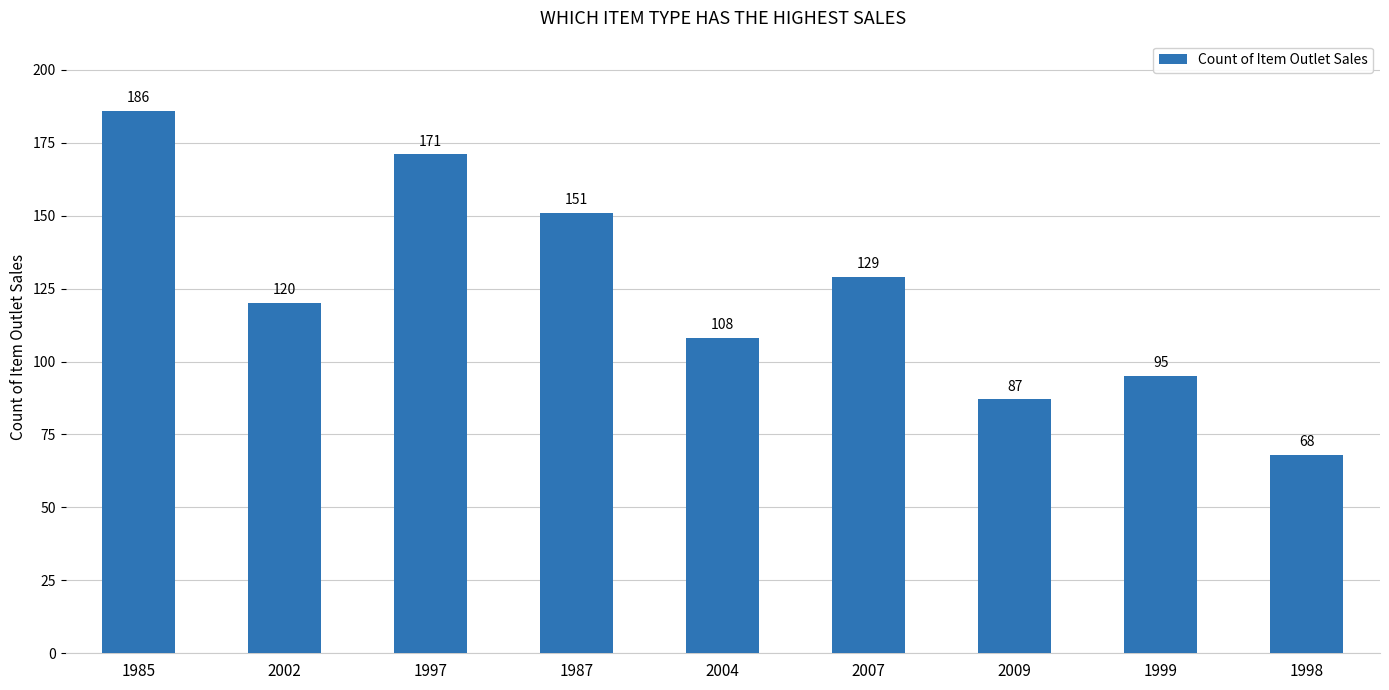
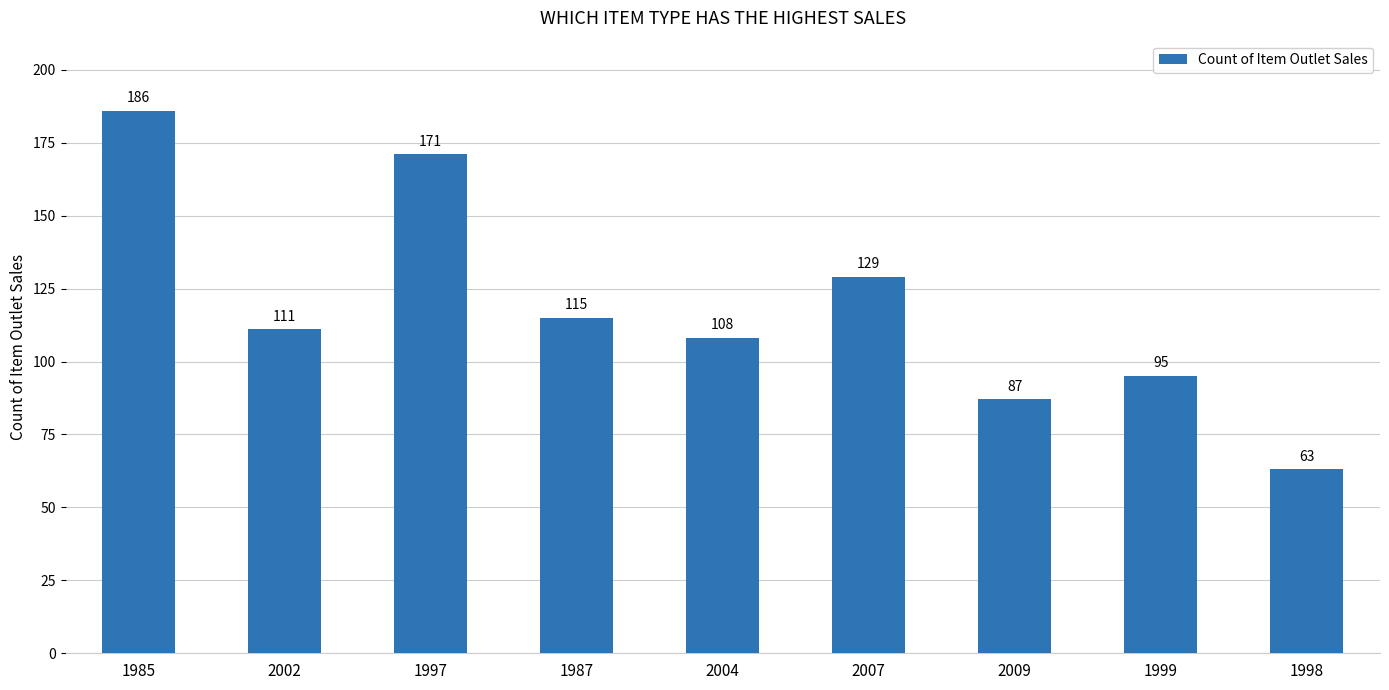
2002: 120 -> 111
1987: 151 -> 115
1998: 68 -> 63
